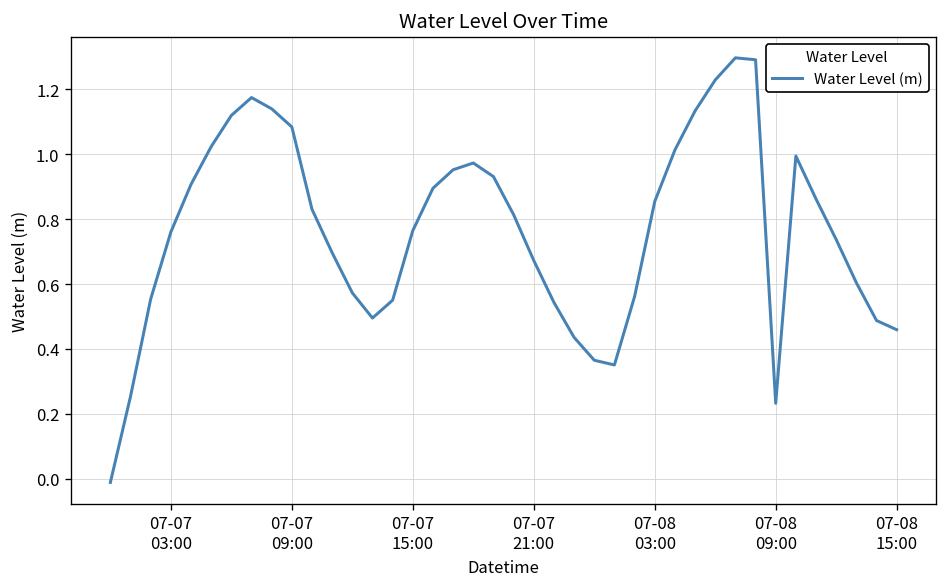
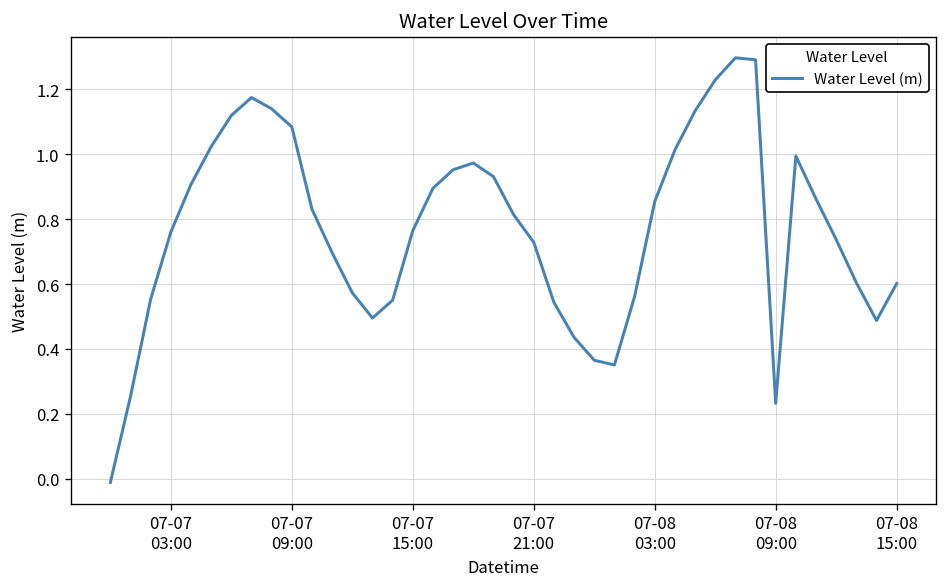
07-07 21:00: 0.67 -> 0.73
07-08 15:00: 0.46 -> 0.60
